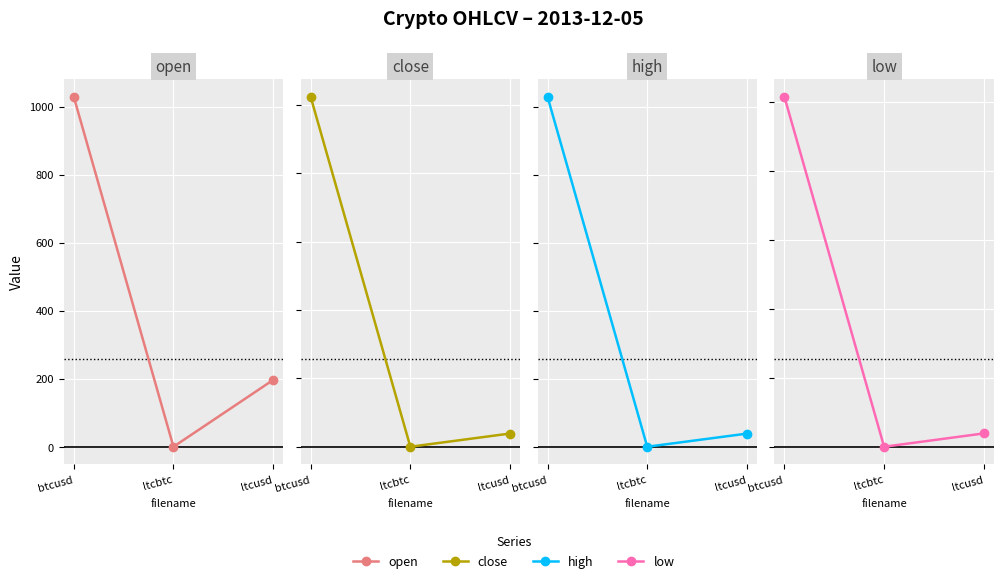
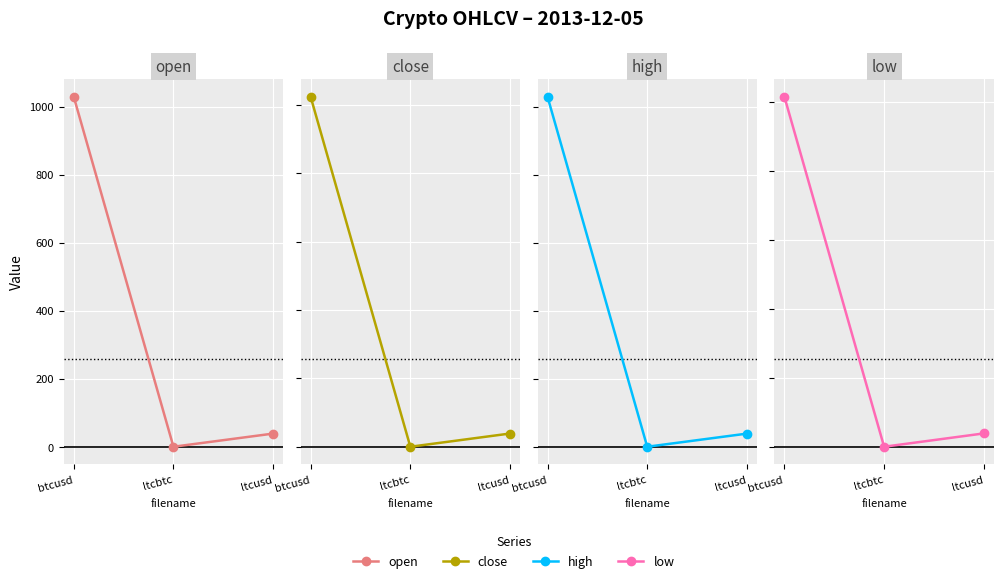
open, ltcusd: 200 -> 40
